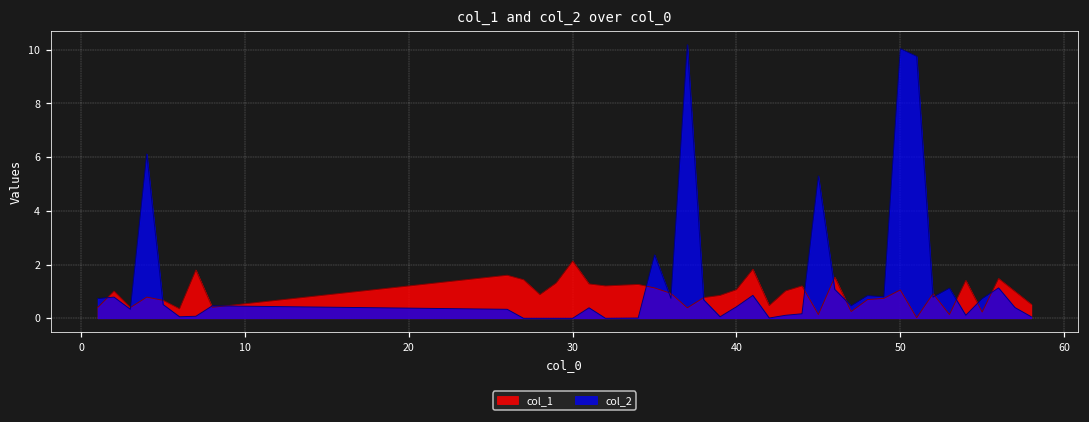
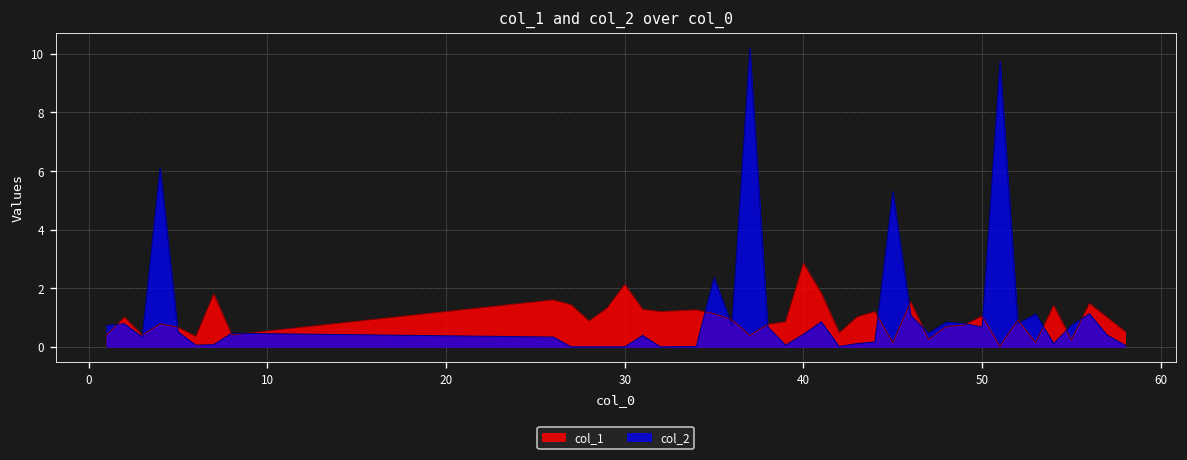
col_1, 40: 1.1 -> 2.8
col_2, 50: 10.0 -> 0.7
